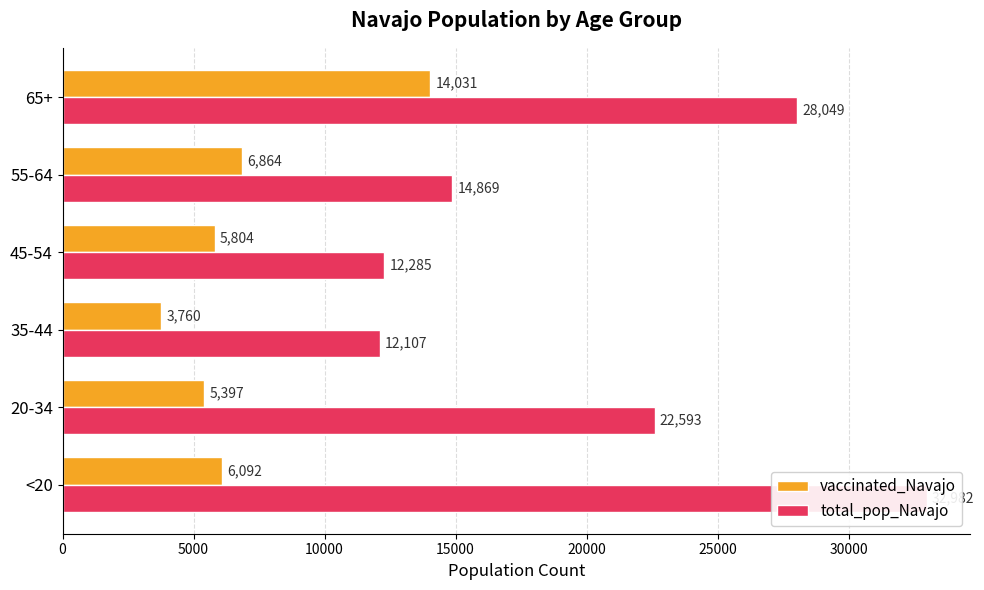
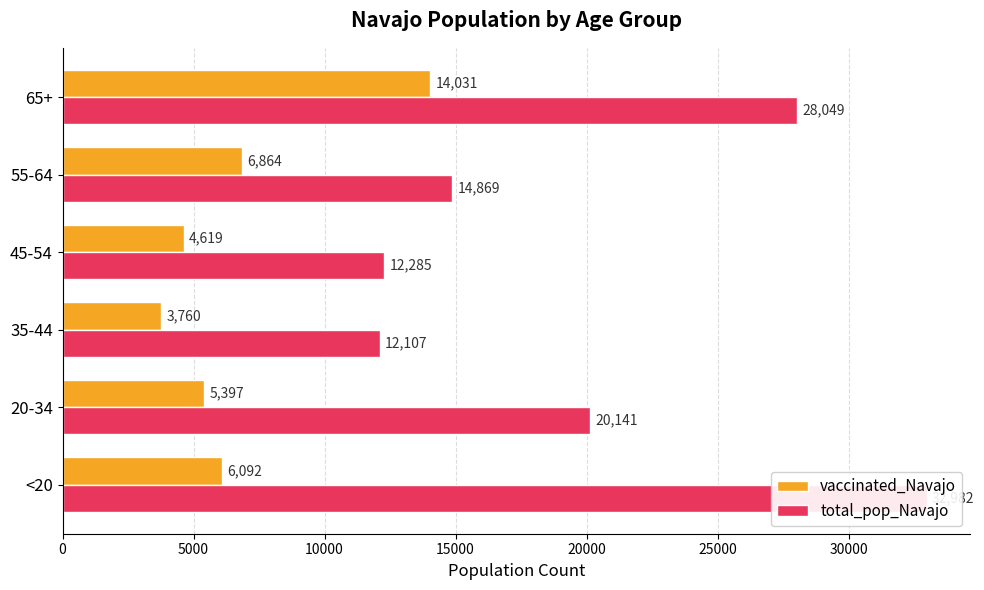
vaccinated_Navajo, 45-54: 5,804 -> 4,619
total_pop_Navajo, 20-34: 22,593 -> 20,141
